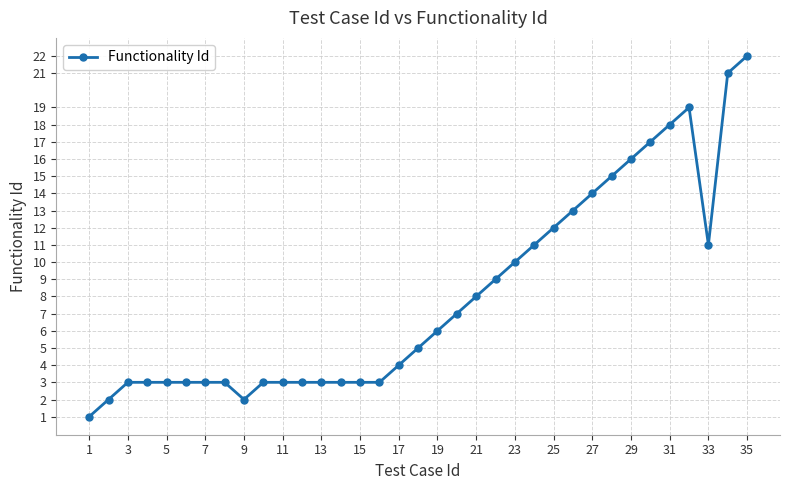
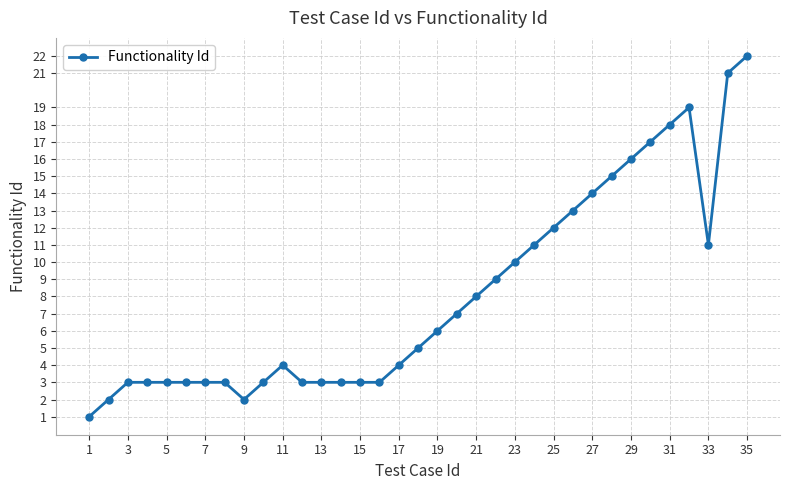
11: 3 -> 4
